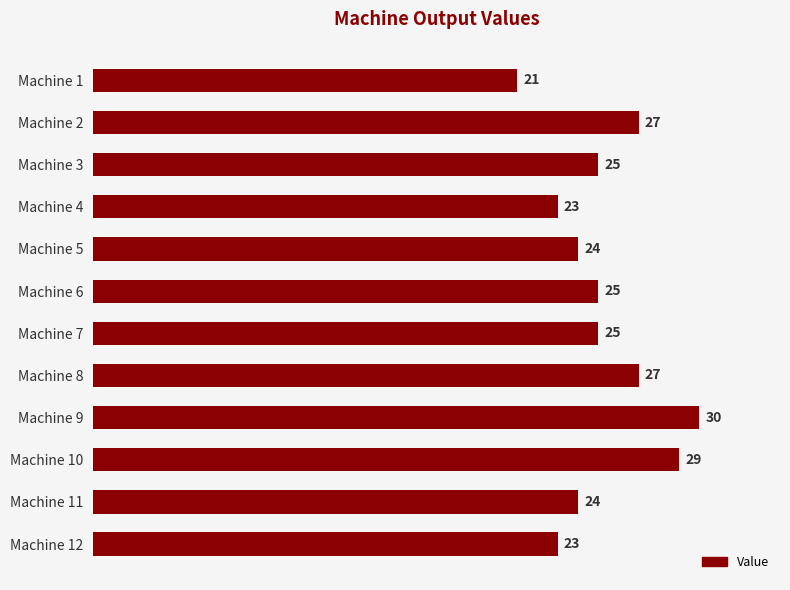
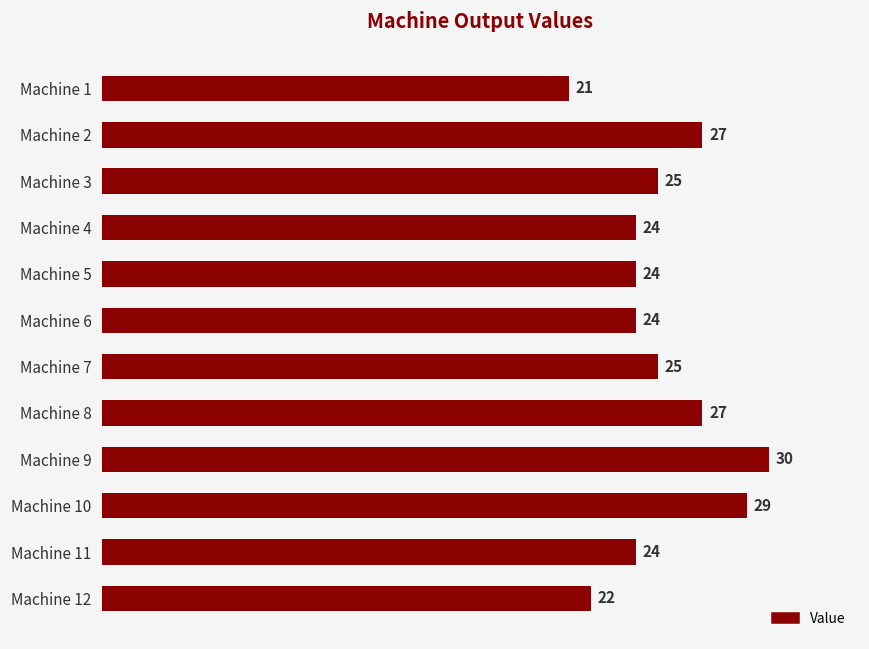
Machine 4: 23 -> 24
Machine 6: 25 -> 24
Machine 12: 23 -> 22
